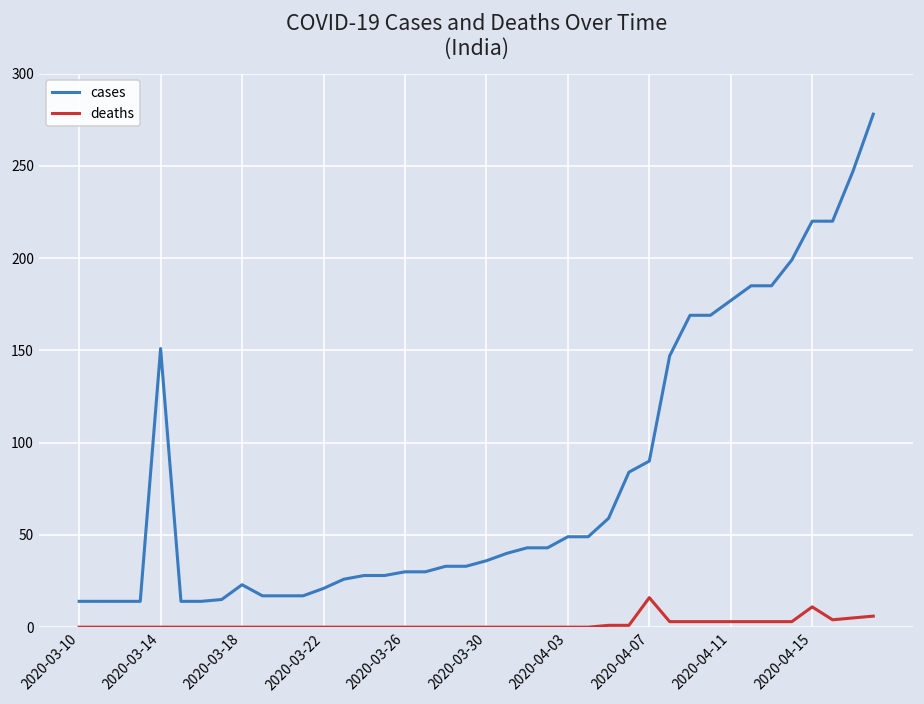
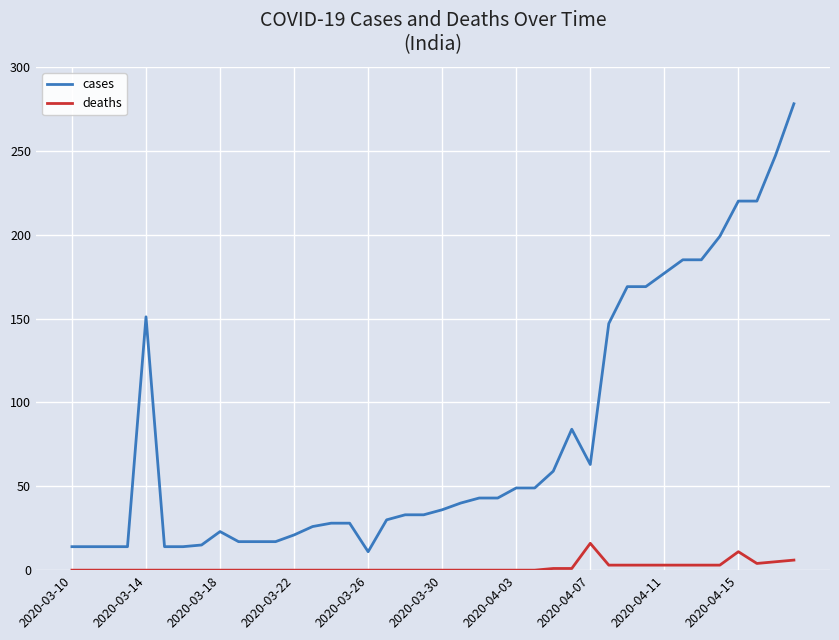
cases, 2020-03-26: 30 -> 11
cases, 2020-04-07: 90 -> 63
